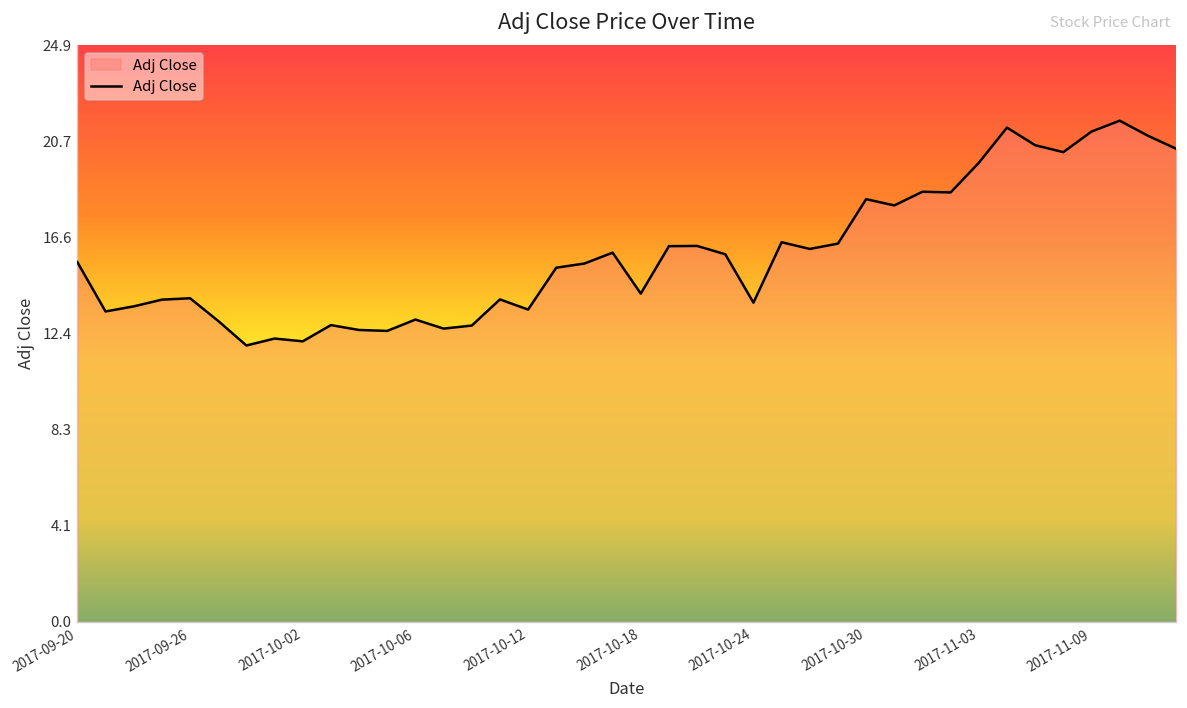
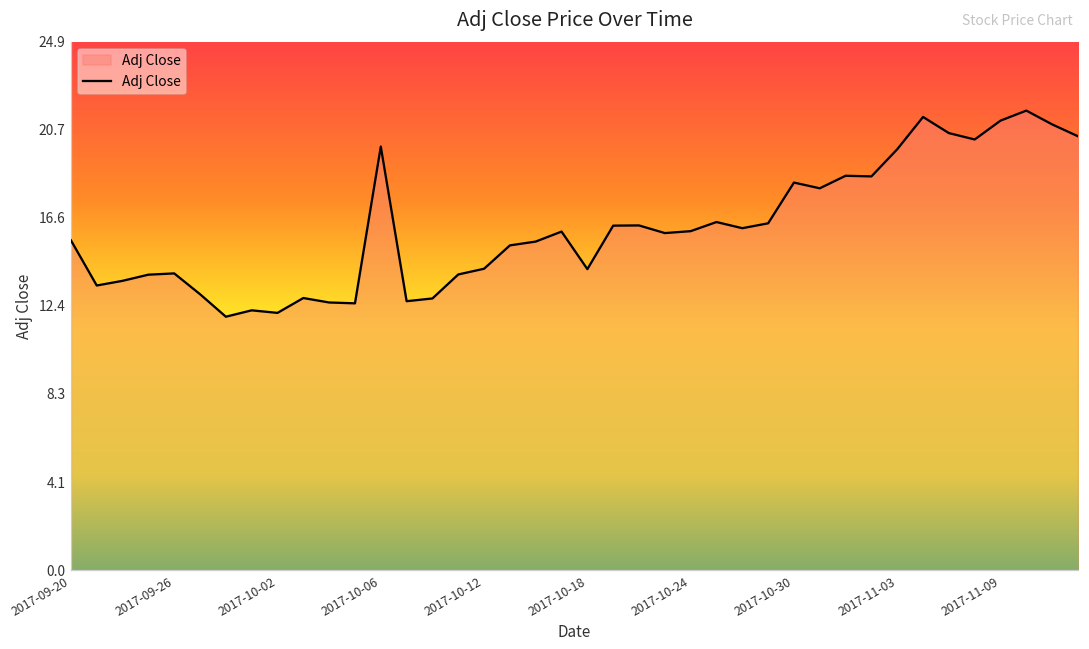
2017-10-06: 13.1 -> 20.0
2017-10-12: 13.5 -> 14.2
2017-10-24: 13.8 -> 16.0
